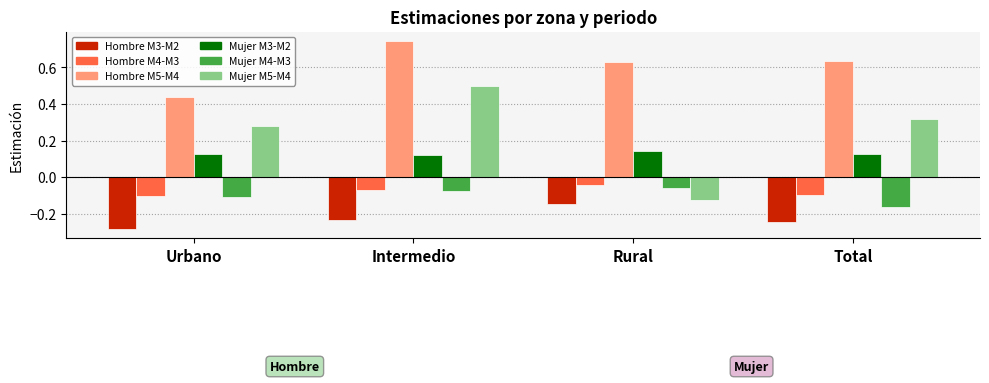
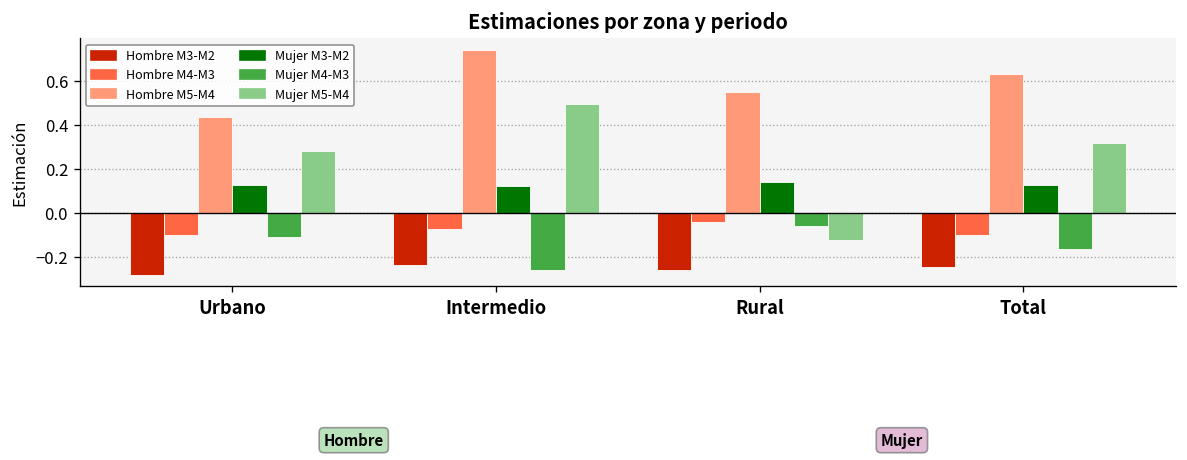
Mujer M4-M3, Intermedio: -0.07 -> -0.26
Hombre M3-M2, Rural: -0.15 -> -0.26
Hombre M5-M4, Rural: 0.63 -> 0.55
